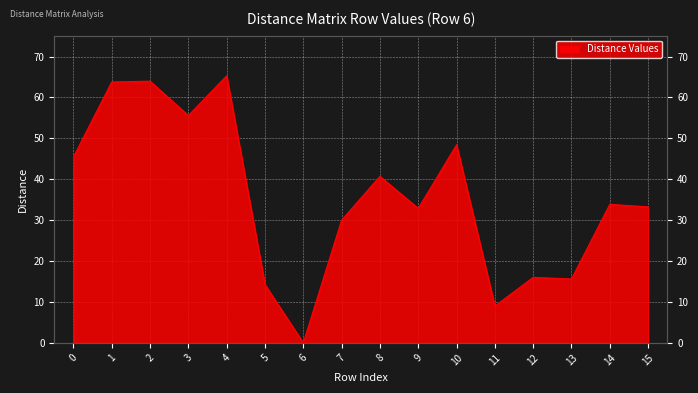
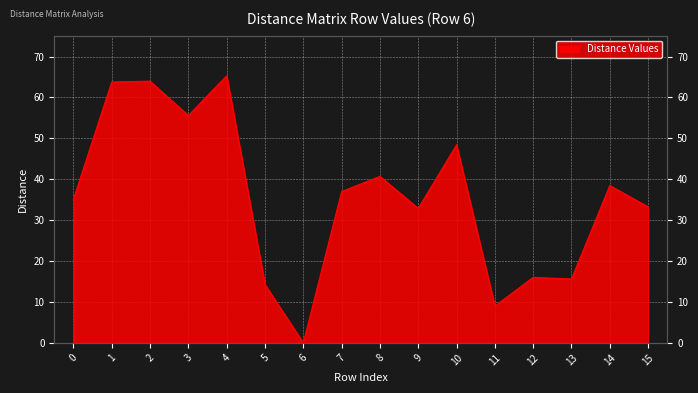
0: 45 -> 35
7: 30 -> 37
14: 34 -> 38
